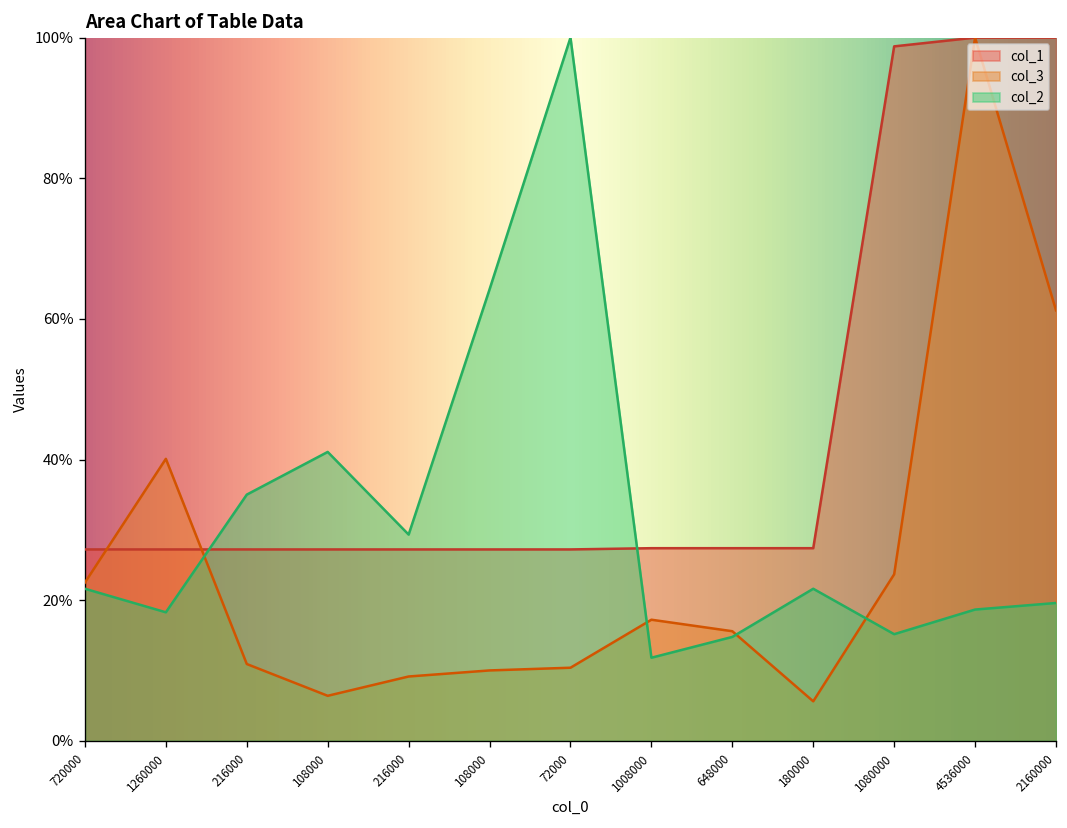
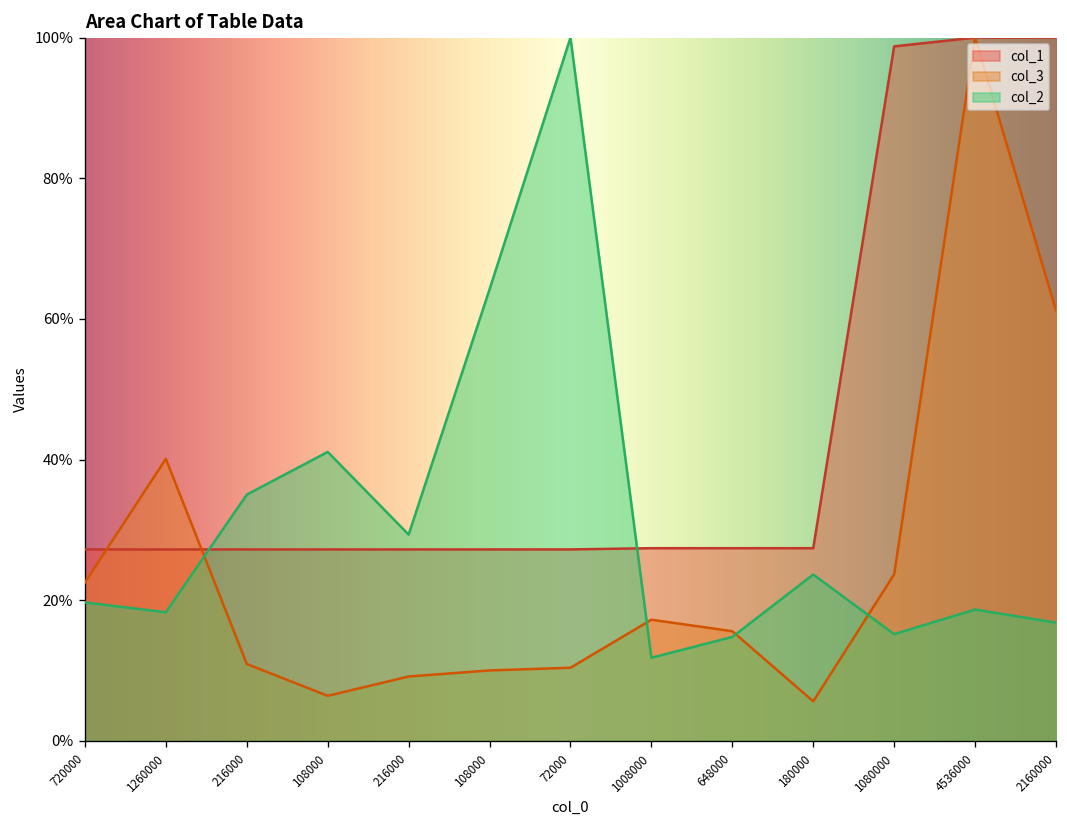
col_2, 720000: 22% -> 20%
col_2, 180000: 22% -> 24%
col_2, 2160000: 20% -> 17%
